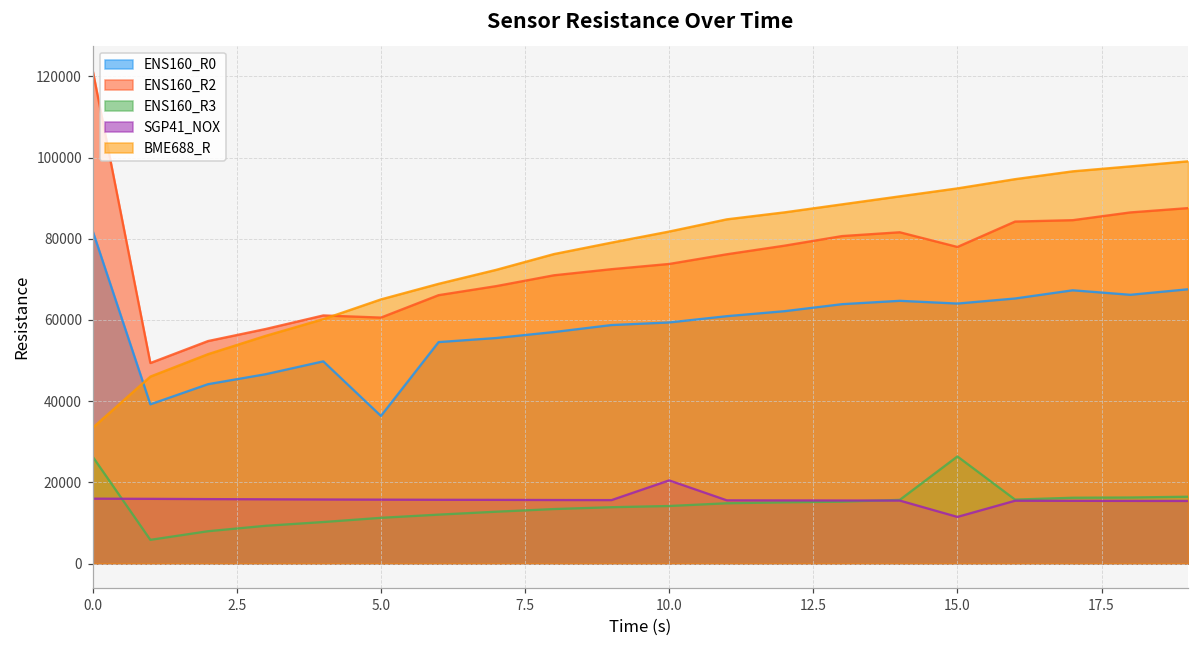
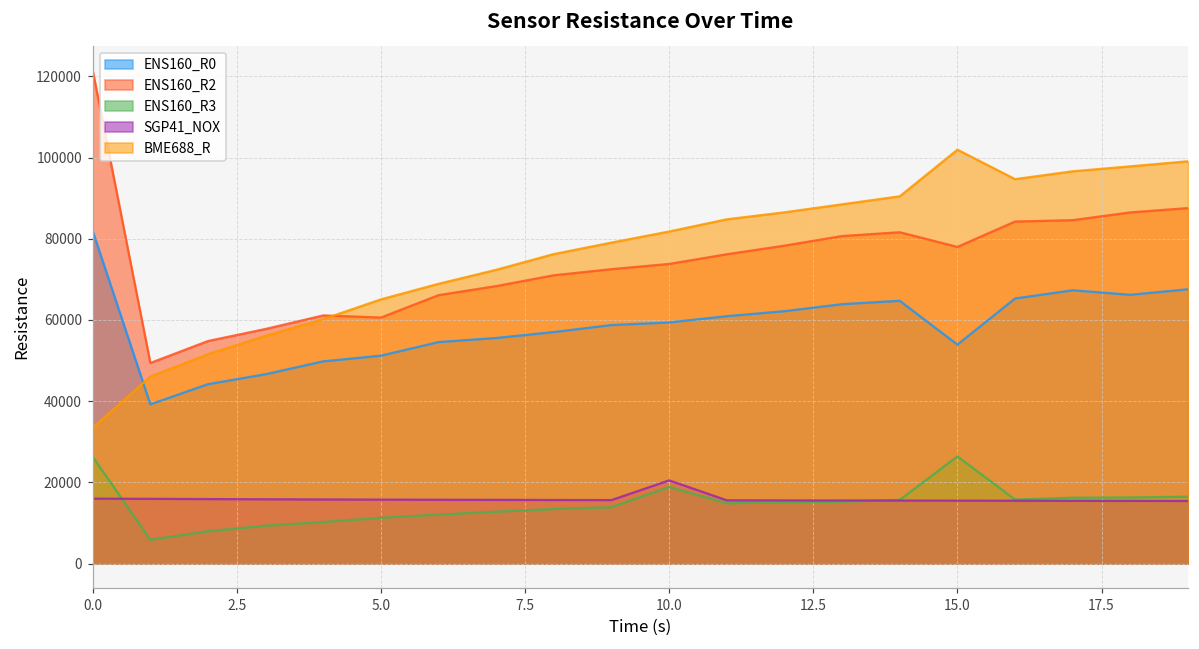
ENS160_R0, 5.0: 36000 -> 51000
ENS160_R3, 10.0: 14000 -> 19000
ENS160_R0, 15.0: 64000 -> 54000
SGP41_NOX, 15.0: 11000 -> 15000
BME688_R, 15.0: 92000 -> 102000
